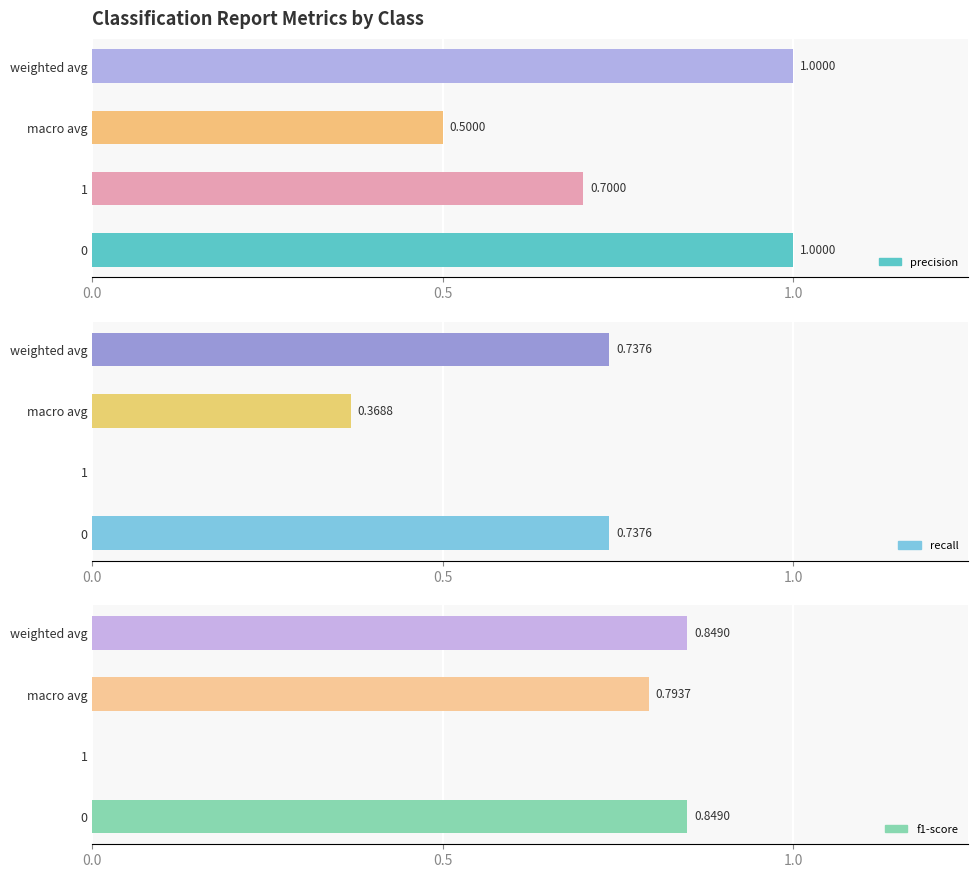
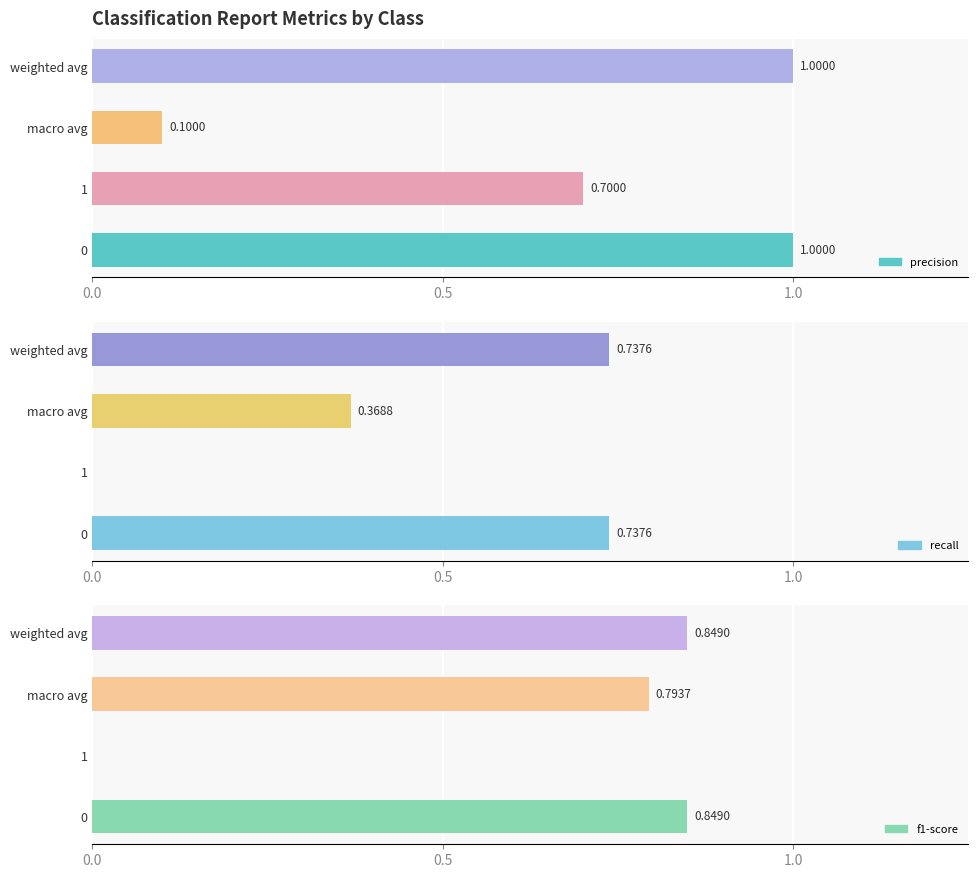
Classification Report Metrics by Class, macro avg: 0.5000 -> 0.1000
